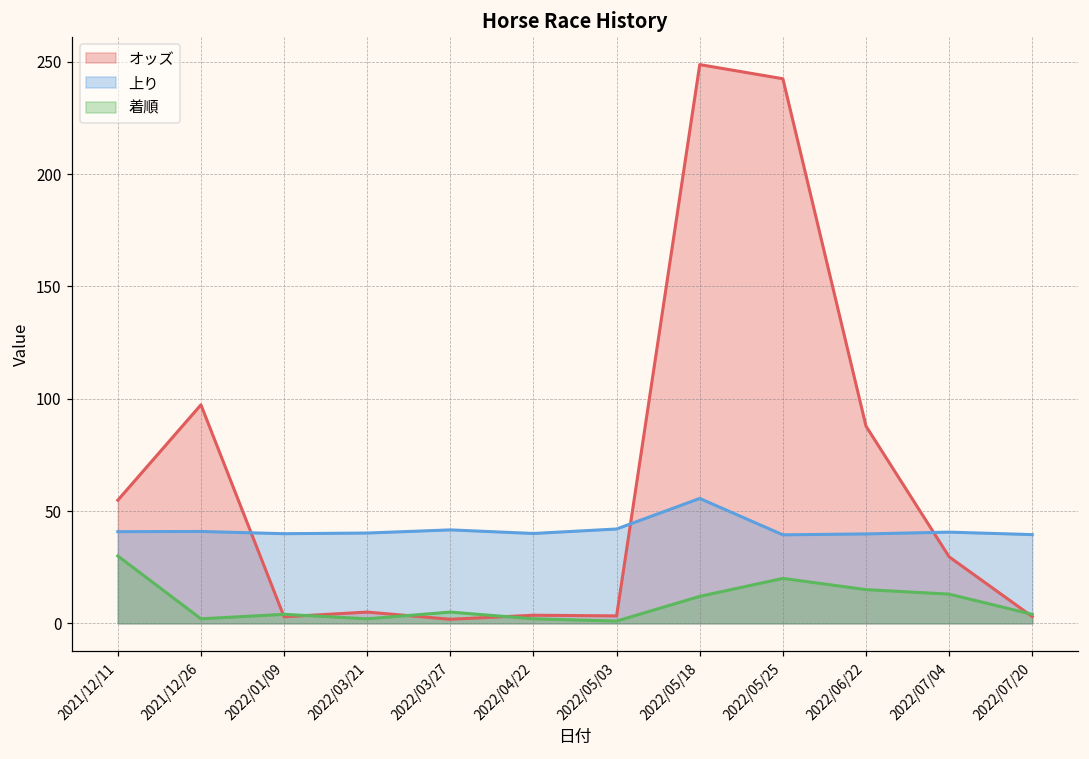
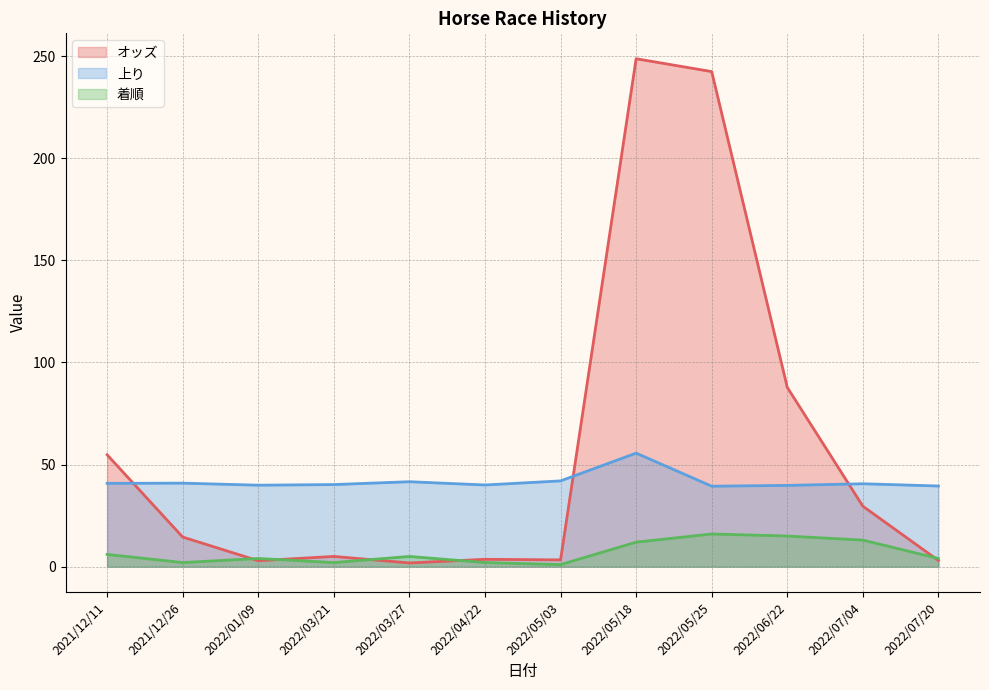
着順, 2021/12/11: 30 -> 6
オッズ, 2021/12/26: 97 -> 15
着順, 2022/05/25: 20 -> 16
